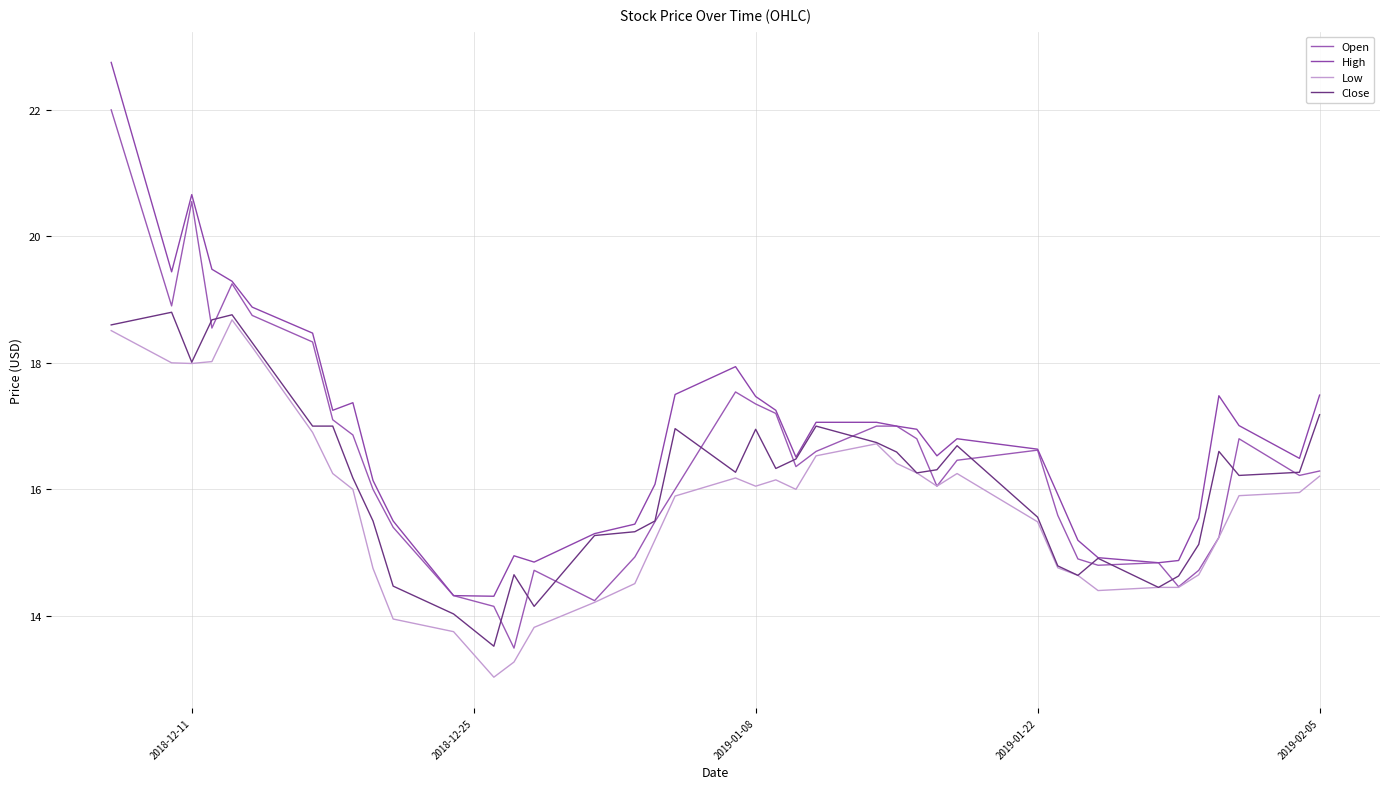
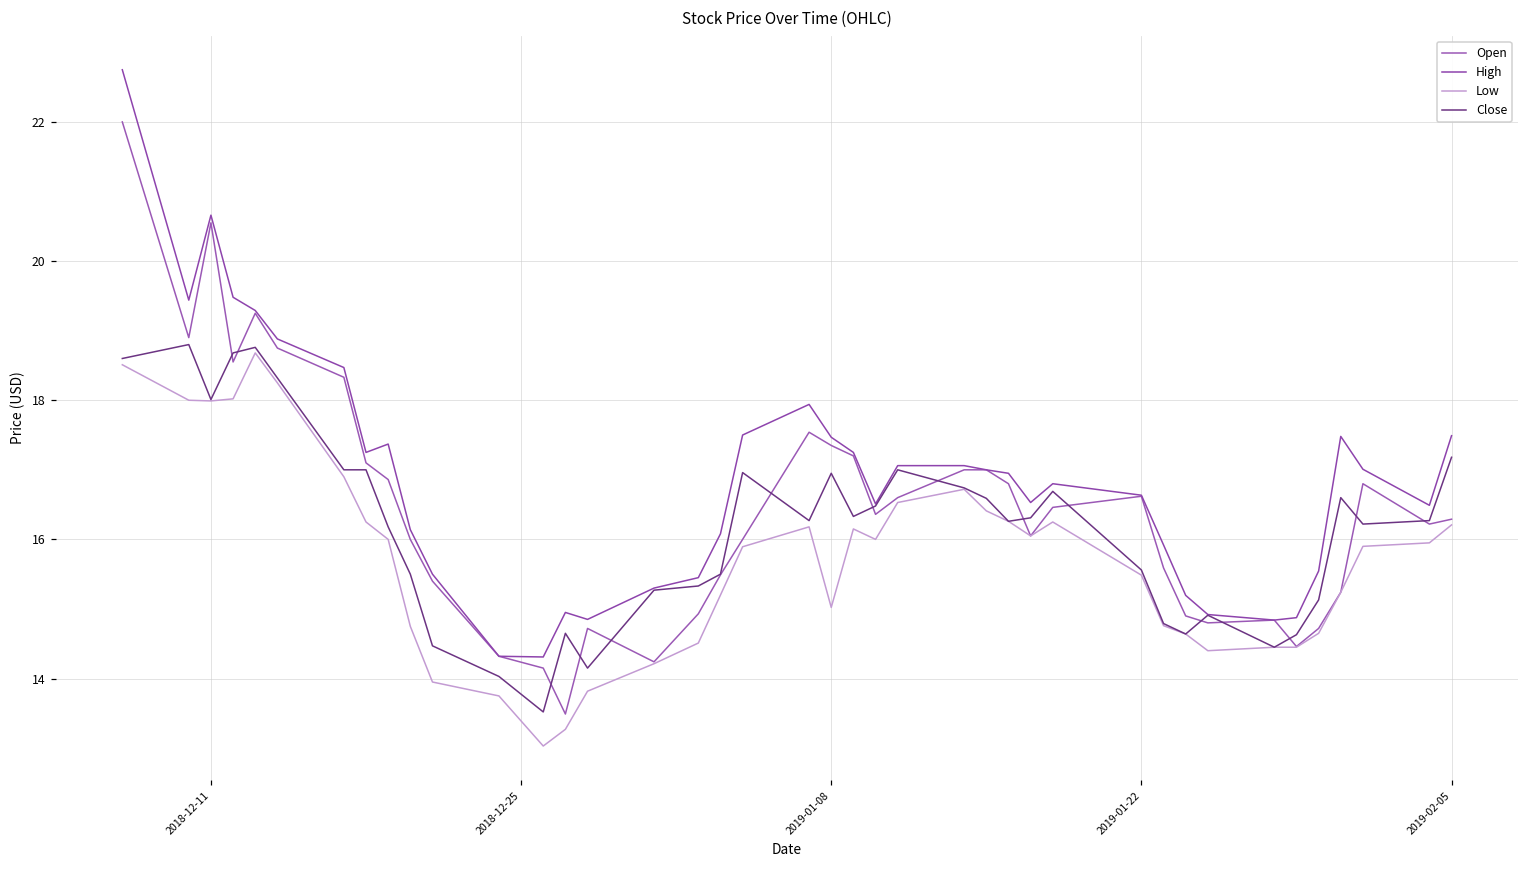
Low, 2019-01-08: 16.0 -> 15.0
